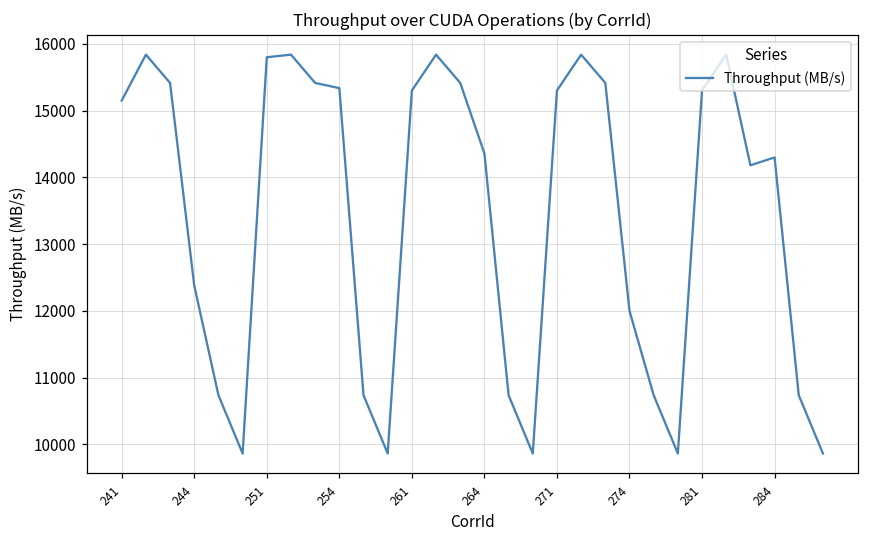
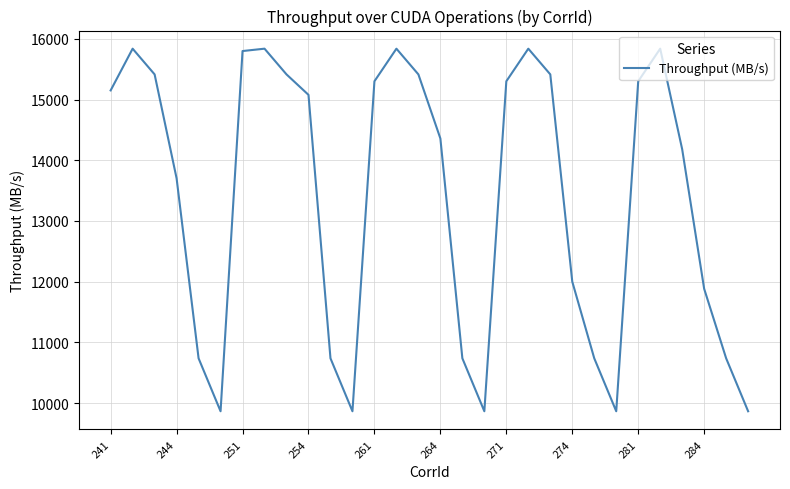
244: 12400 -> 13700
254: 15300 -> 15100
284: 14300 -> 11900
